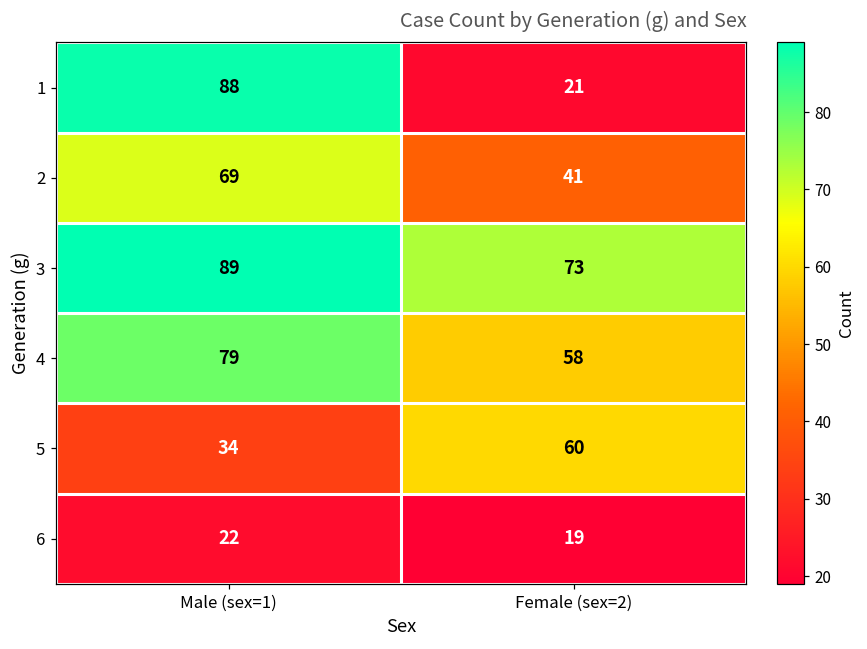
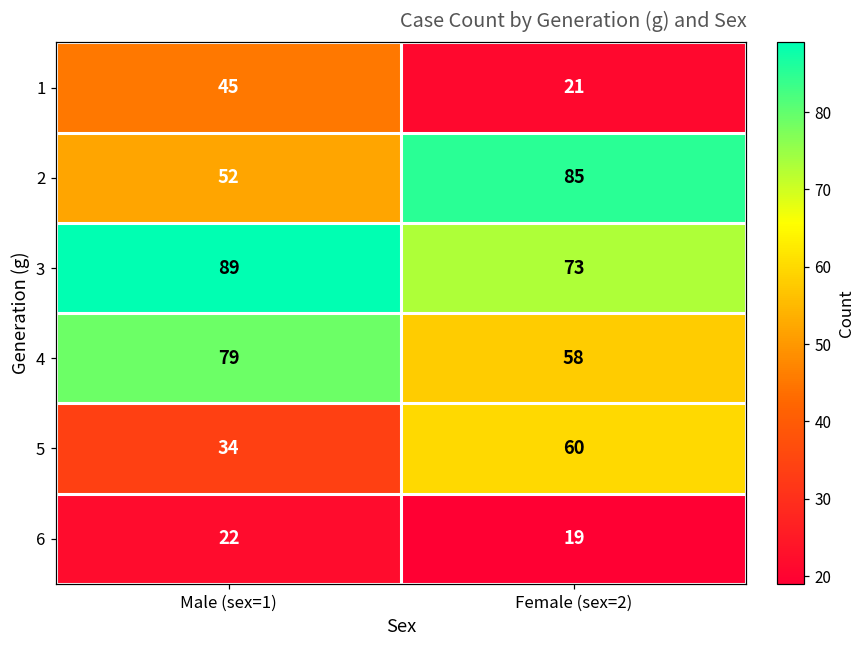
1, Male (sex=1): 88 -> 45
2, Male (sex=1): 69 -> 52
2, Female (sex=2): 41 -> 85
